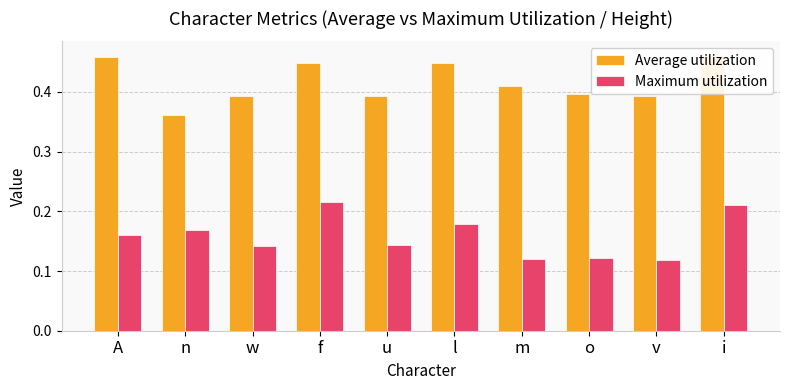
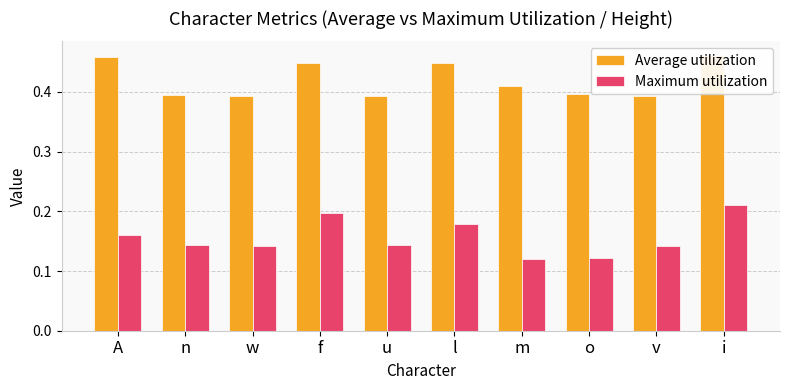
Average utilization, n: 0.36 -> 0.40
Maximum utilization, n: 0.17 -> 0.14
Maximum utilization, f: 0.22 -> 0.20
Maximum utilization, v: 0.12 -> 0.14
